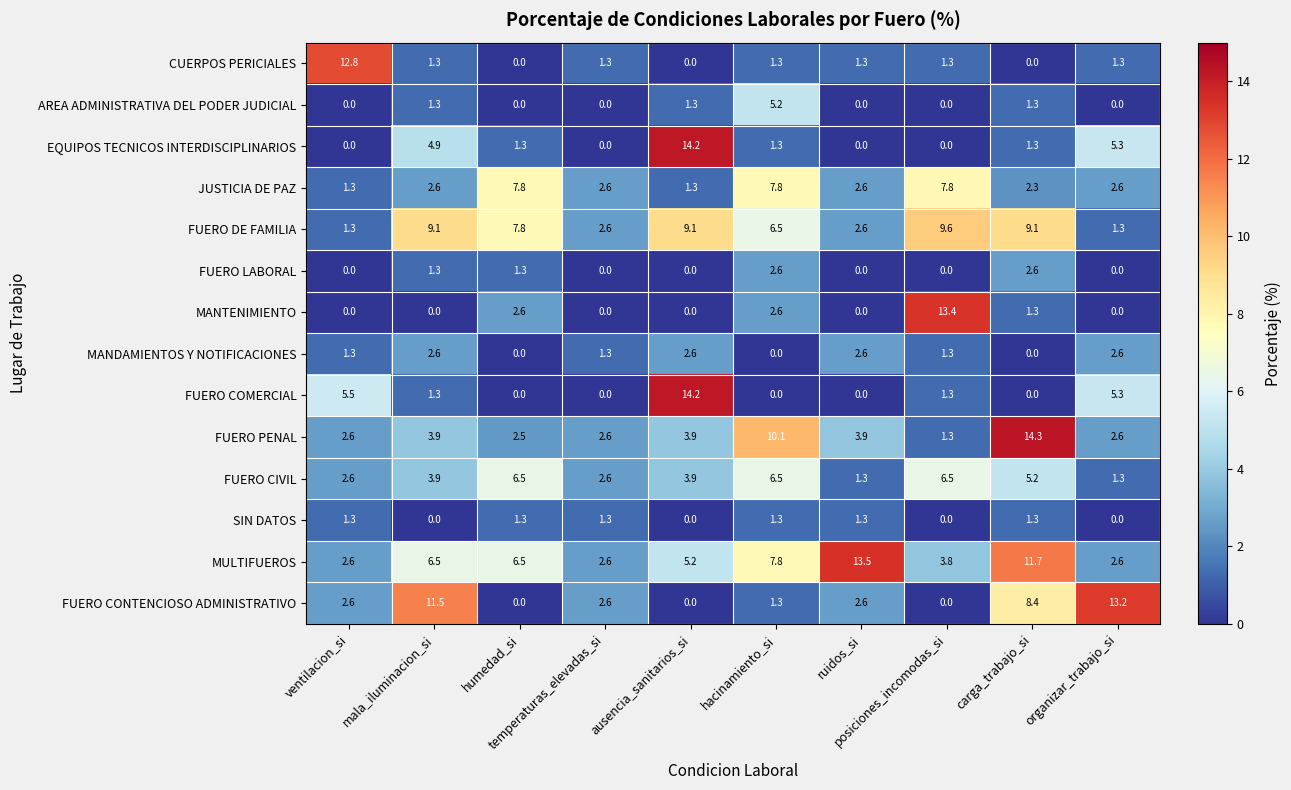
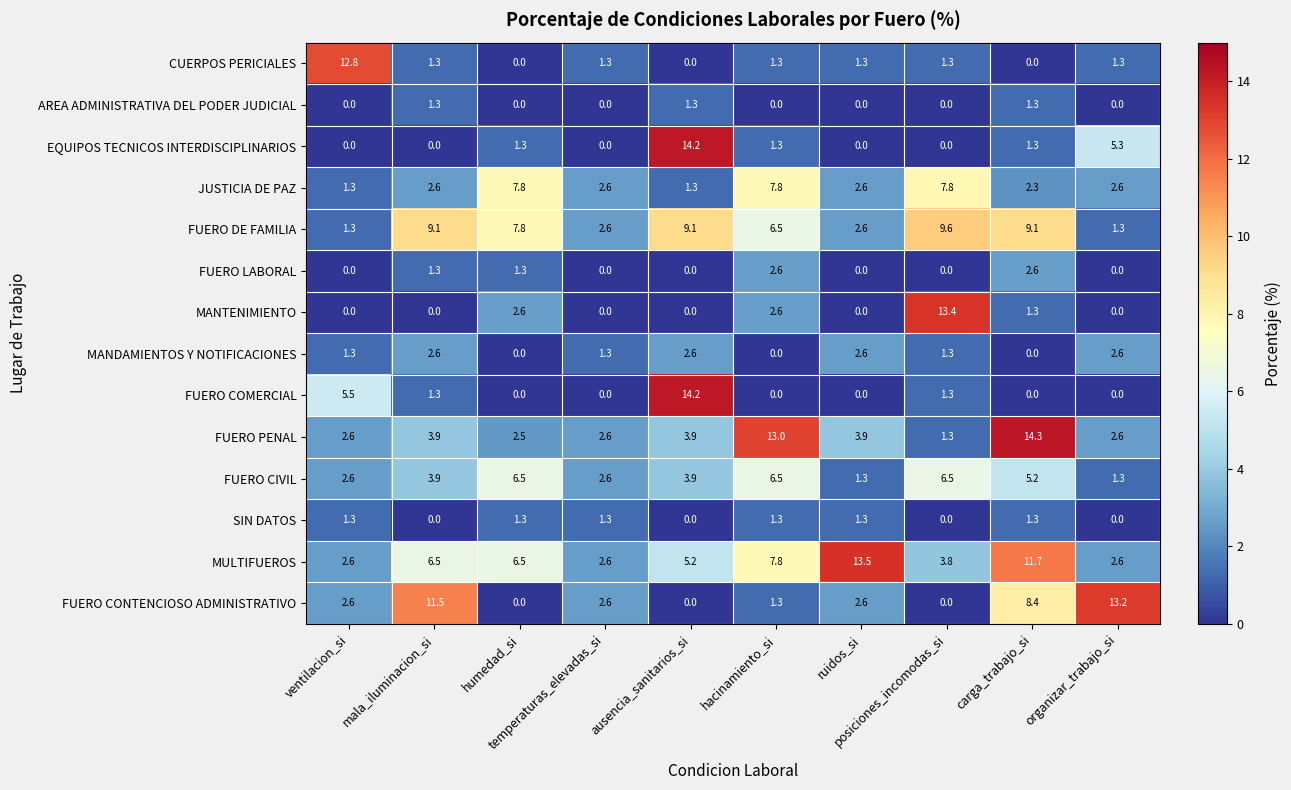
AREA ADMINISTRATIVA DEL PODER JUDICIAL, hacinamiento_si: 5.2 -> 0.0
EQUIPOS TECNICOS INTERDISCIPLINARIOS, mala_iluminacion_si: 4.9 -> 0.0
FUERO COMERCIAL, organizar_trabajo_si: 5.3 -> 0.0
FUERO PENAL, hacinamiento_si: 10.1 -> 13.0
